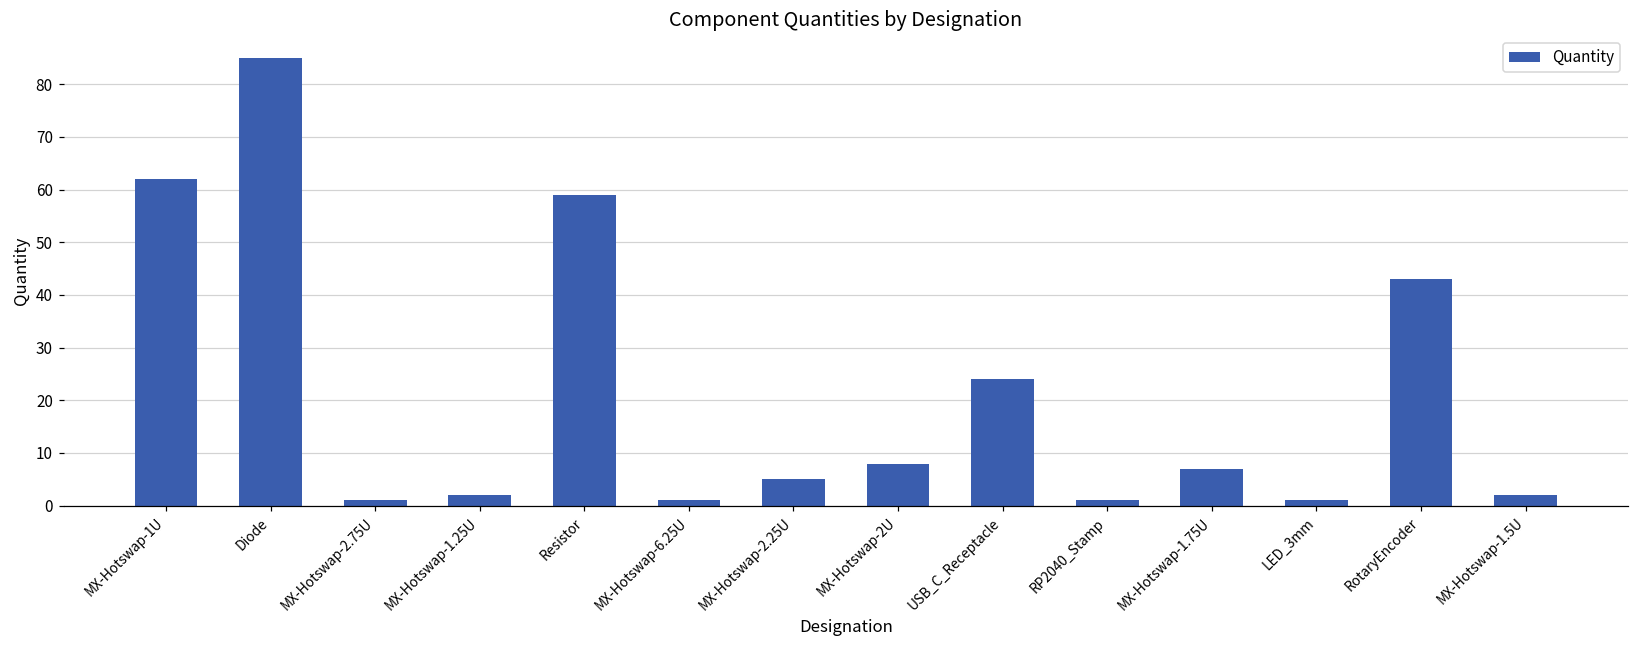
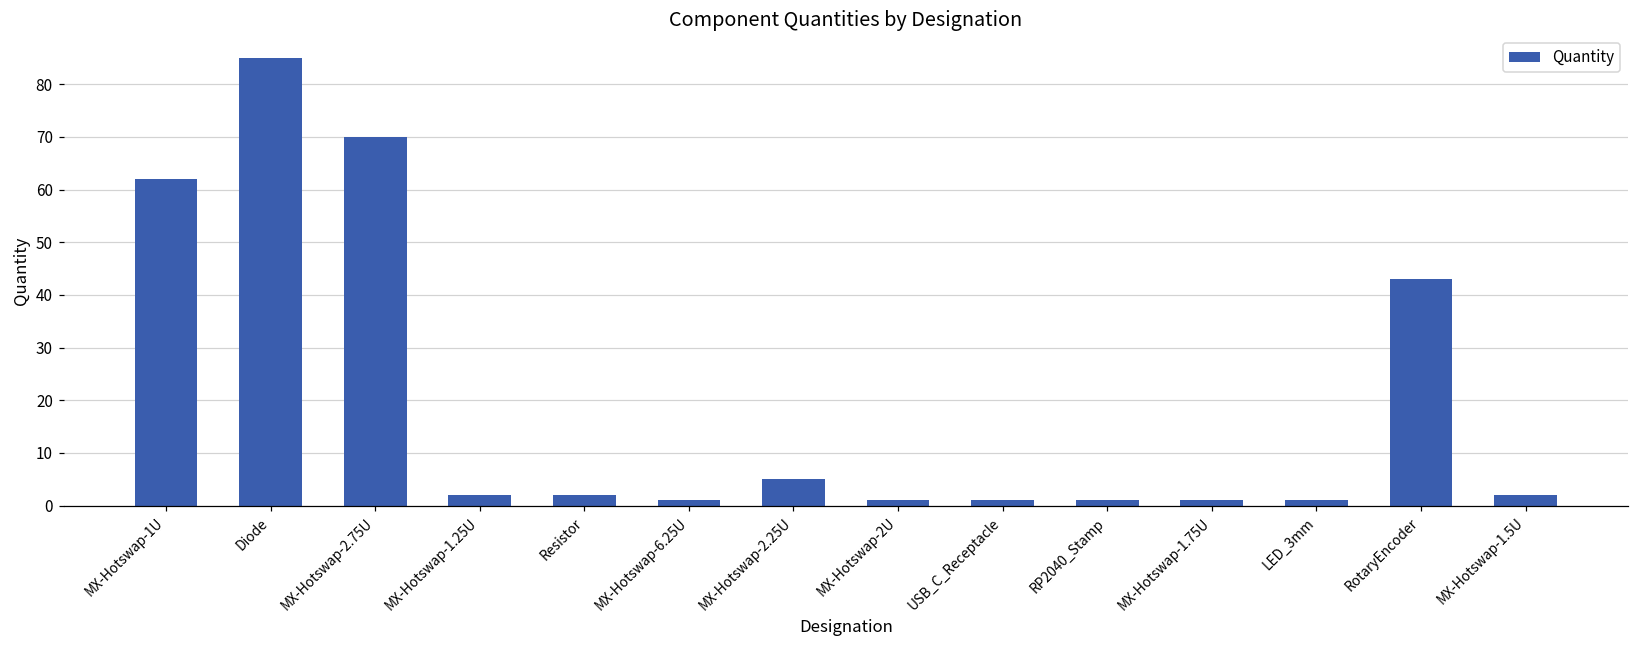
MX-Hotswap-2.75U: 1 -> 70
Resistor: 59 -> 2
MX-Hotswap-2U: 8 -> 1
USB_C_Receptacle: 24 -> 1
MX-Hotswap-1.75U: 7 -> 1
